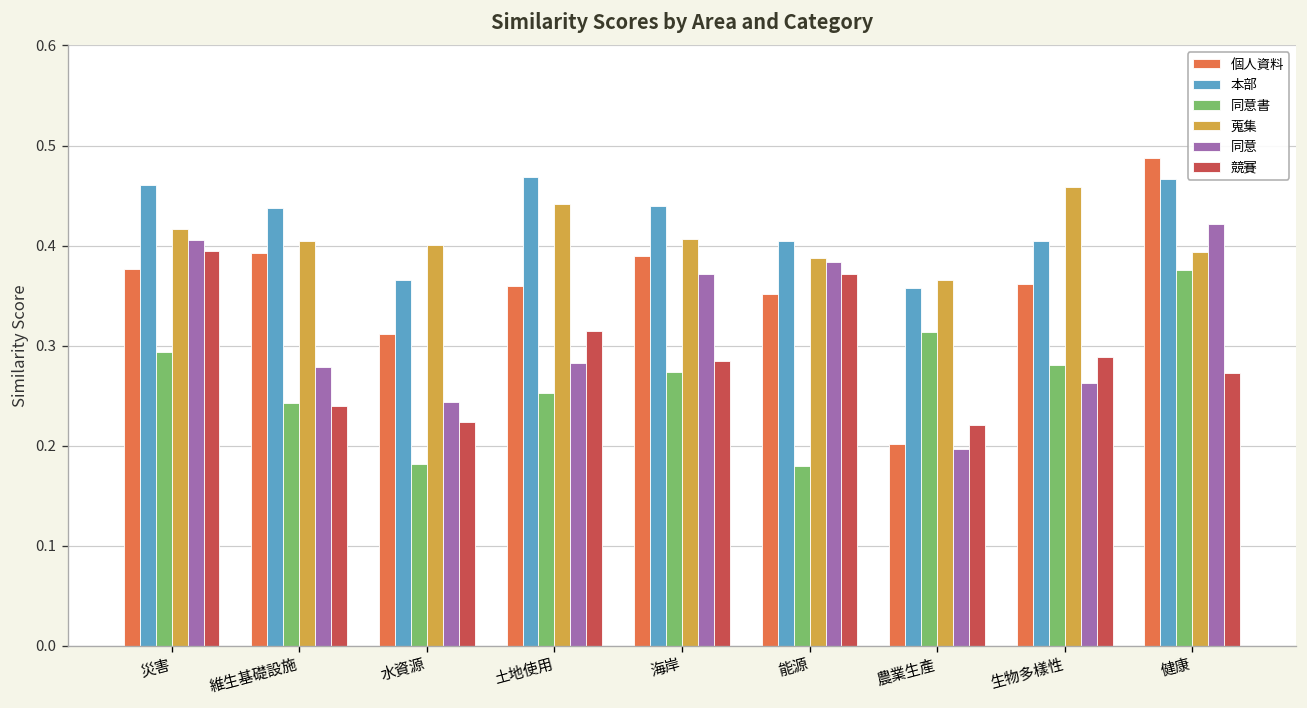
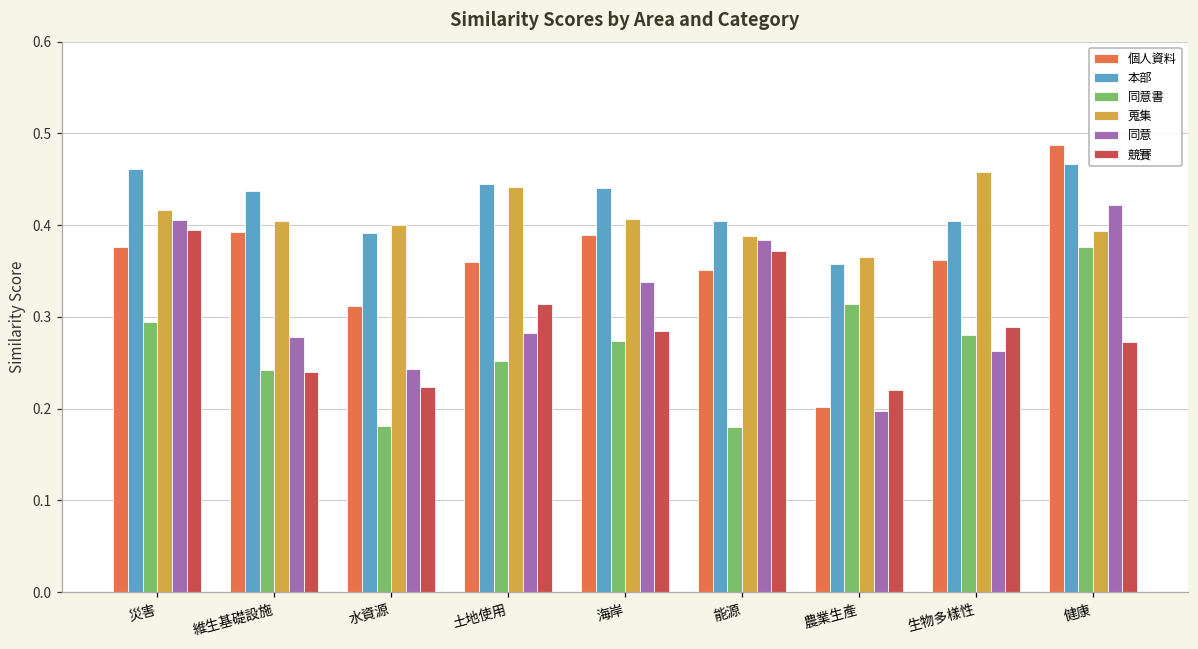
本部, 水資源: 0.37 -> 0.39
本部, 土地使用: 0.47 -> 0.44
同意, 海岸: 0.37 -> 0.34
